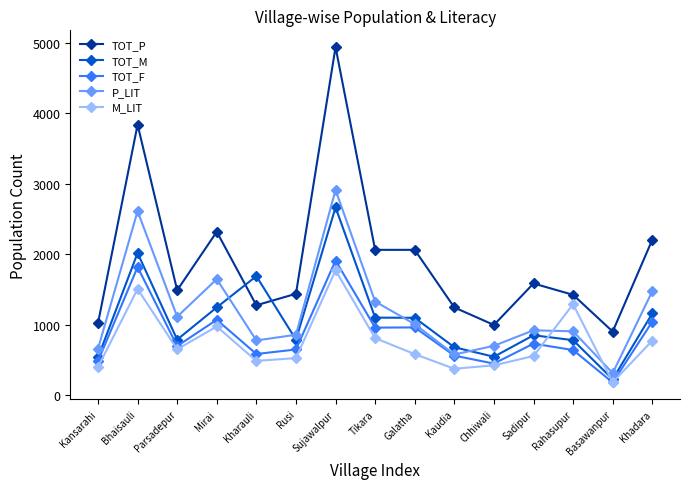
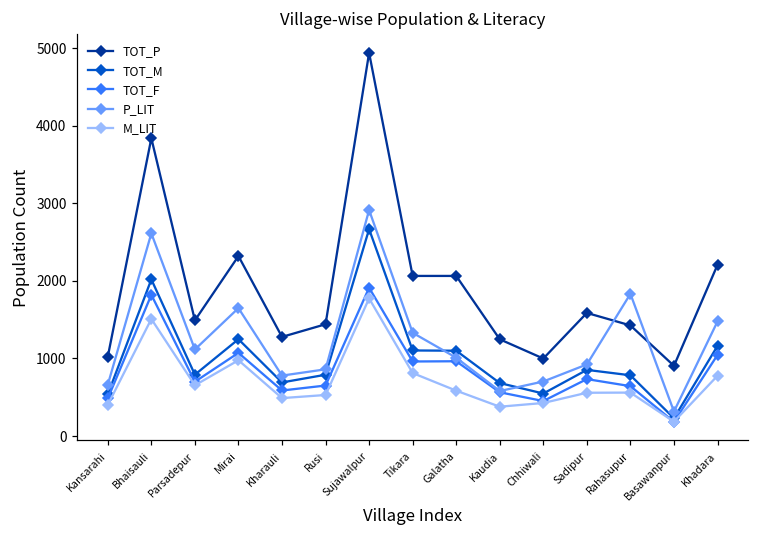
TOT_M, Kharauli: 1700 -> 700
P_LIT, Rahasupur: 900 -> 1800
M_LIT, Rahasupur: 1300 -> 600
